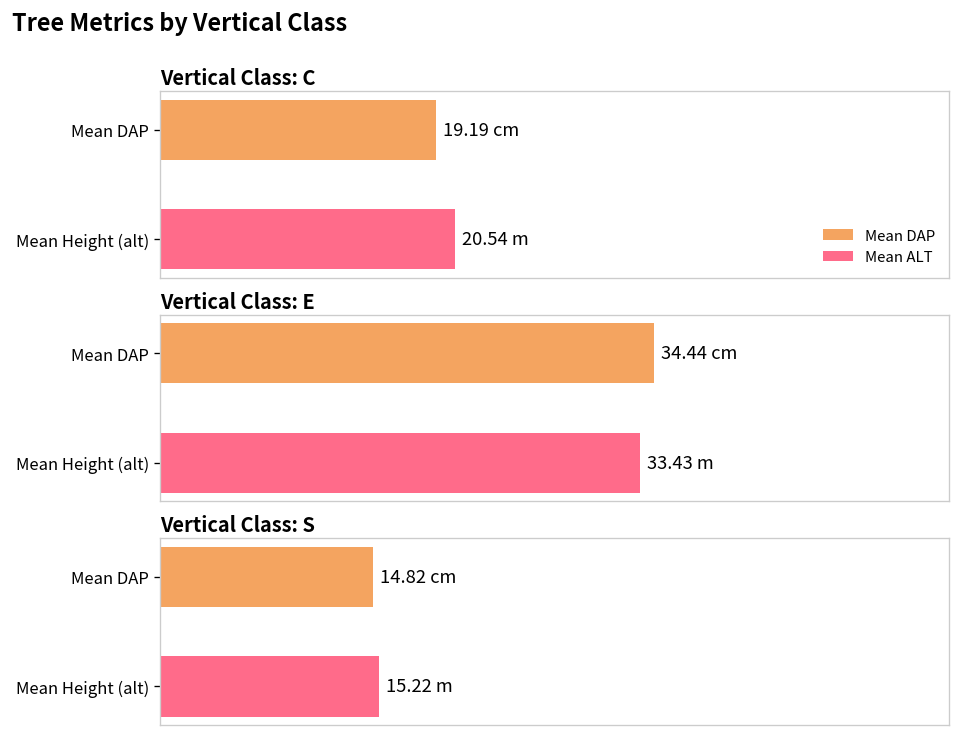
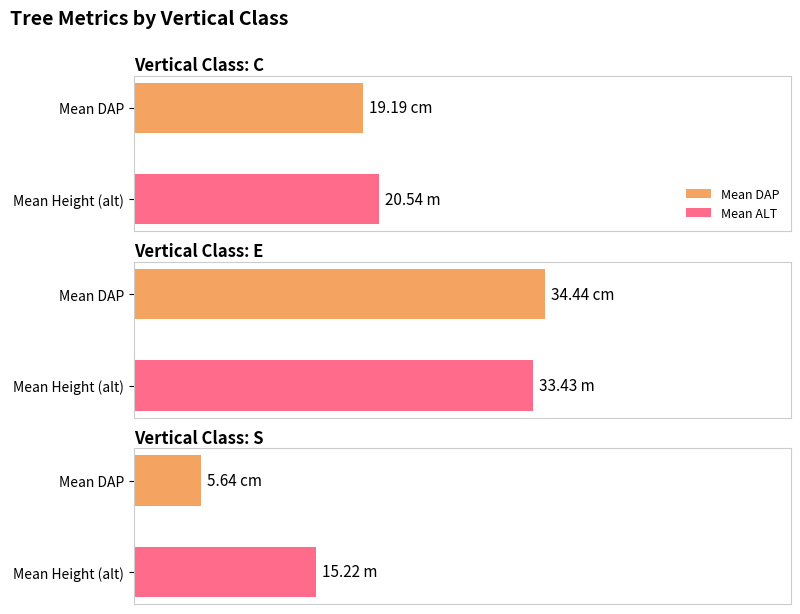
Vertical Class: S, Mean DAP: 14.82 -> 5.64
